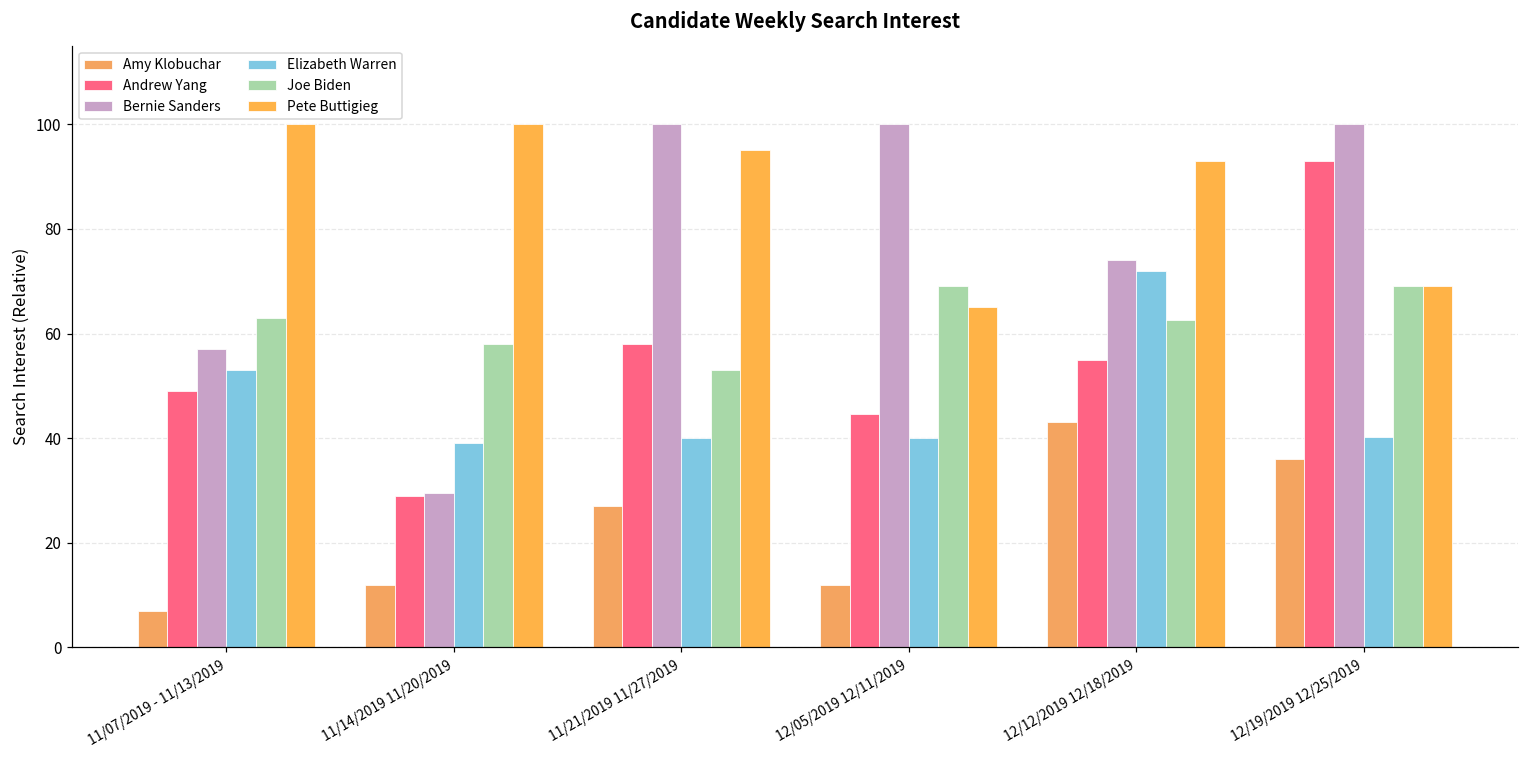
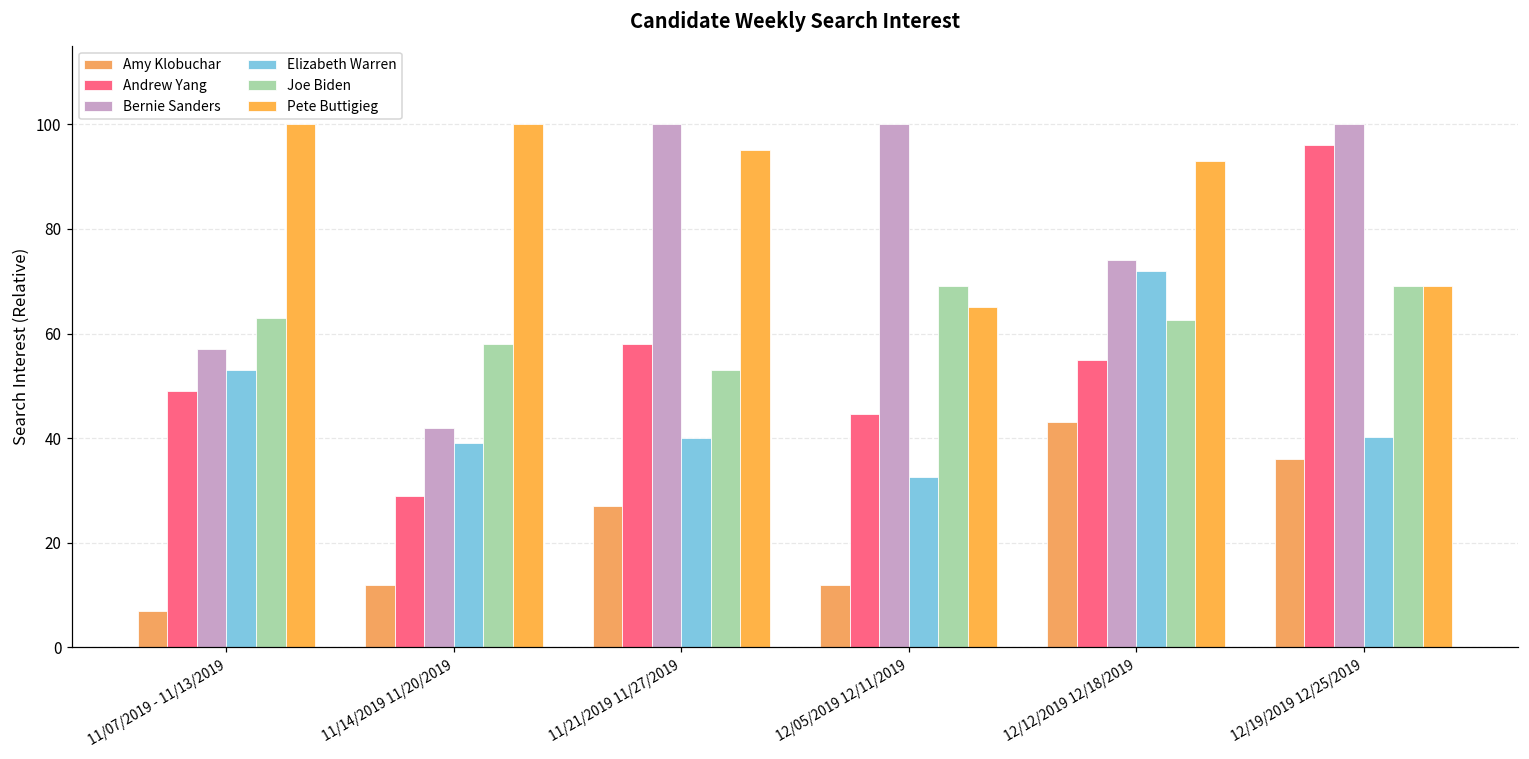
Bernie Sanders, 11/14/2019 11/20/2019: 30 -> 42
Elizabeth Warren, 12/05/2019 12/11/2019: 40 -> 33
Andrew Yang, 12/19/2019 12/25/2019: 93 -> 96
